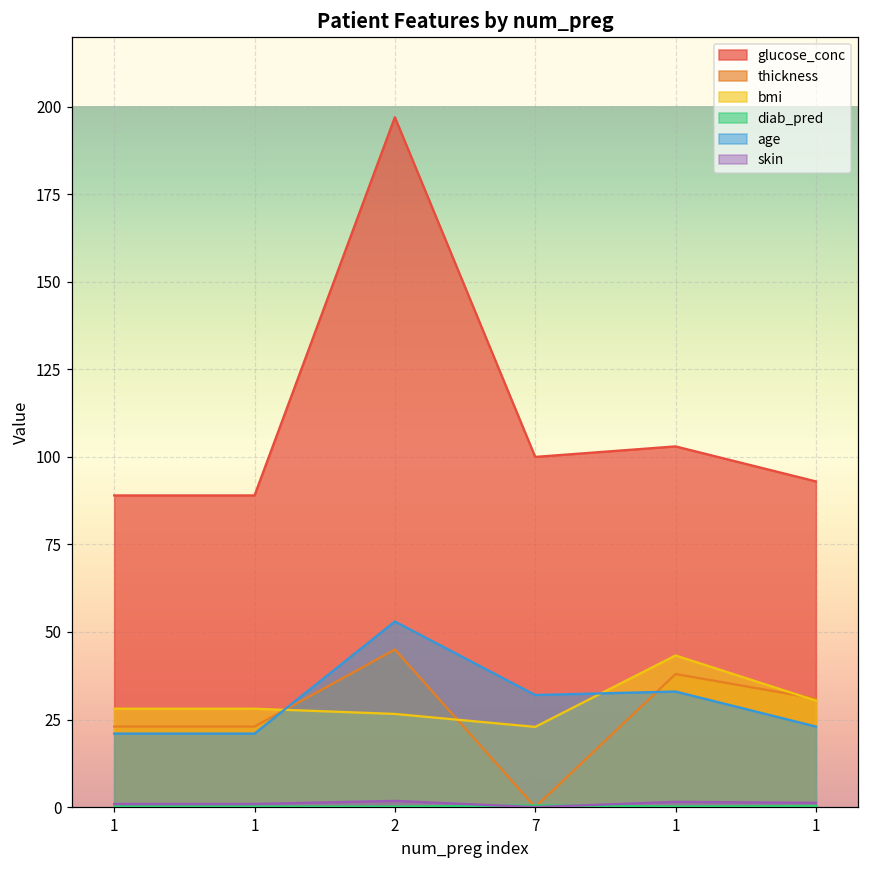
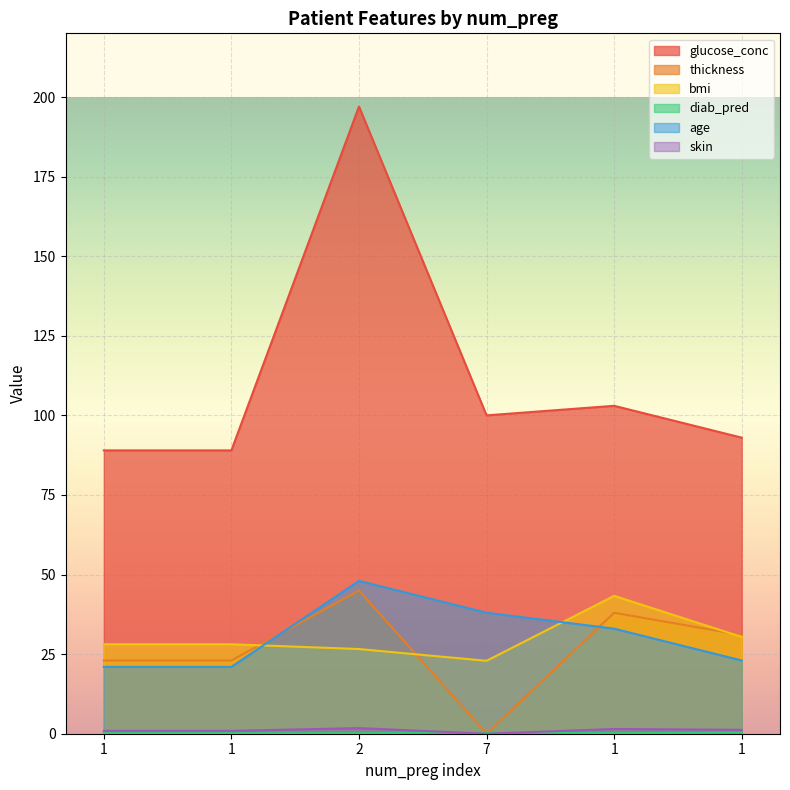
age, 2: 53 -> 48
age, 7: 32 -> 38
